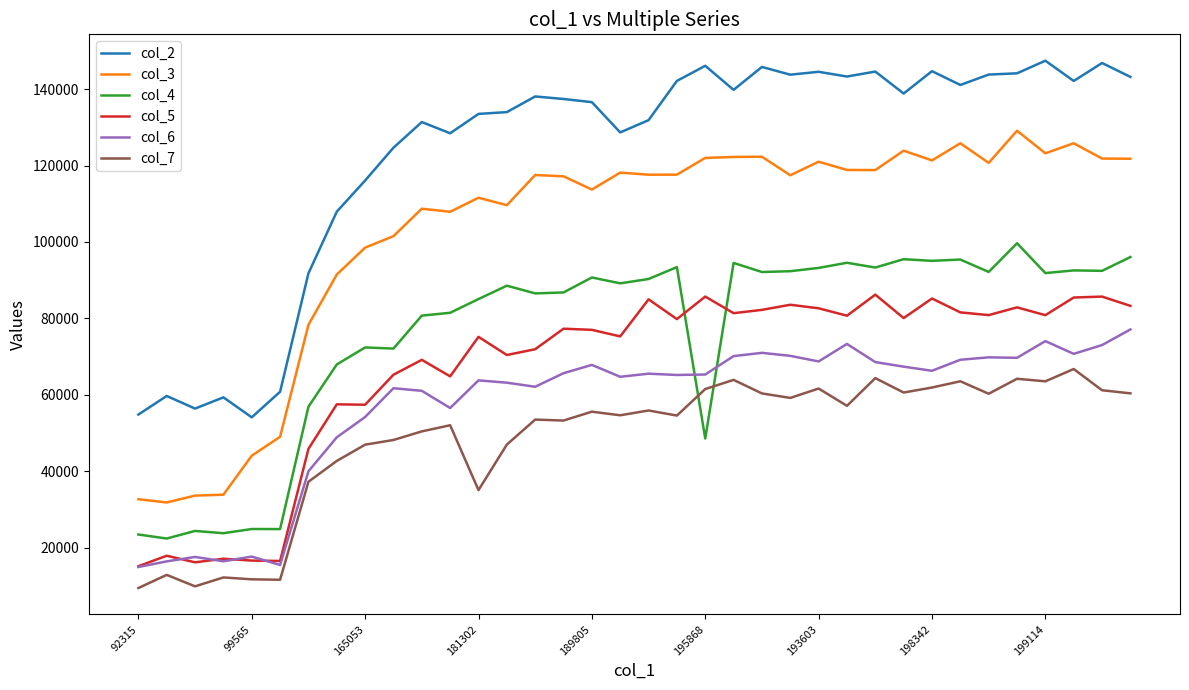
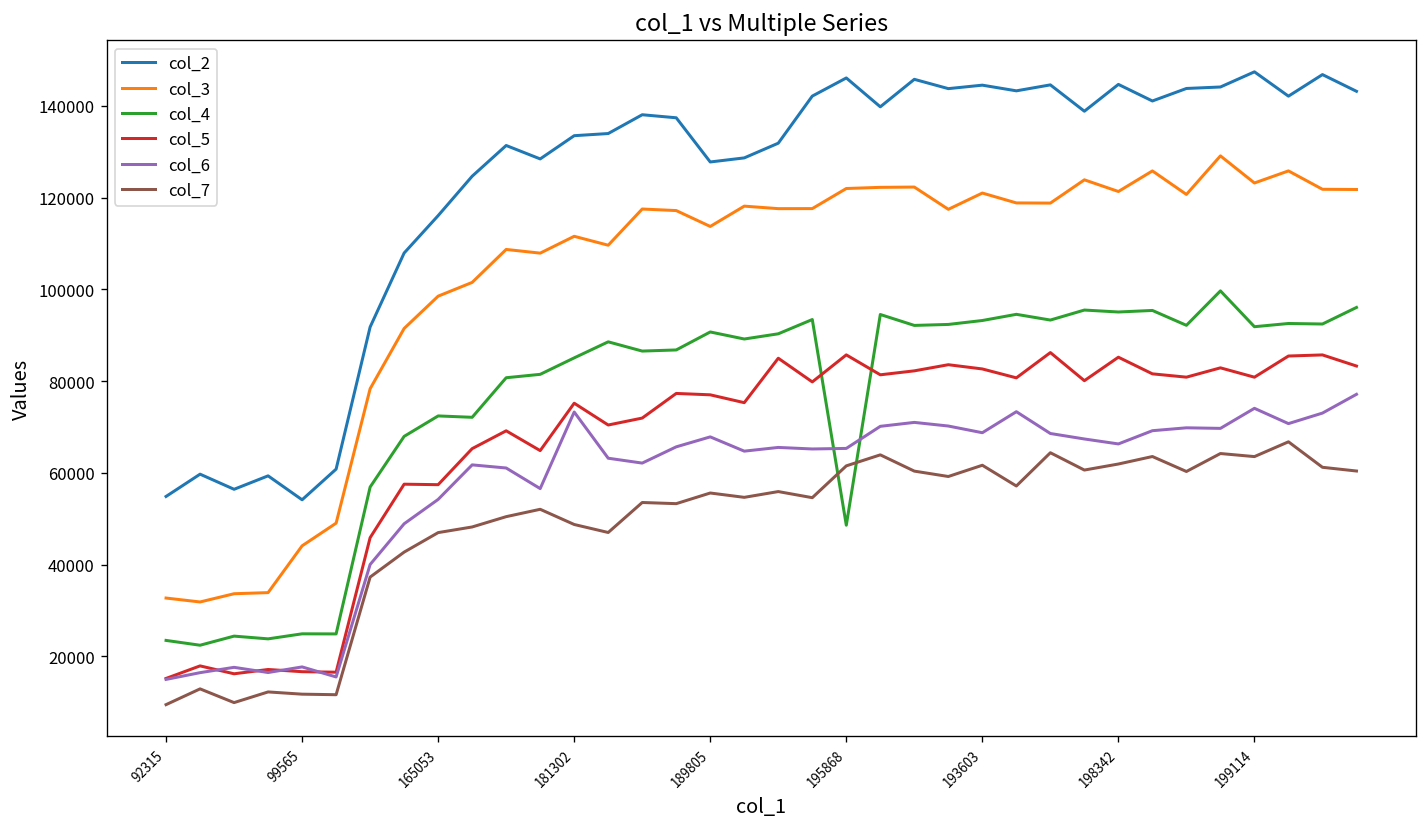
col_6, 181302: 64000 -> 73000
col_7, 181302: 35000 -> 49000
col_2, 189805: 137000 -> 128000
